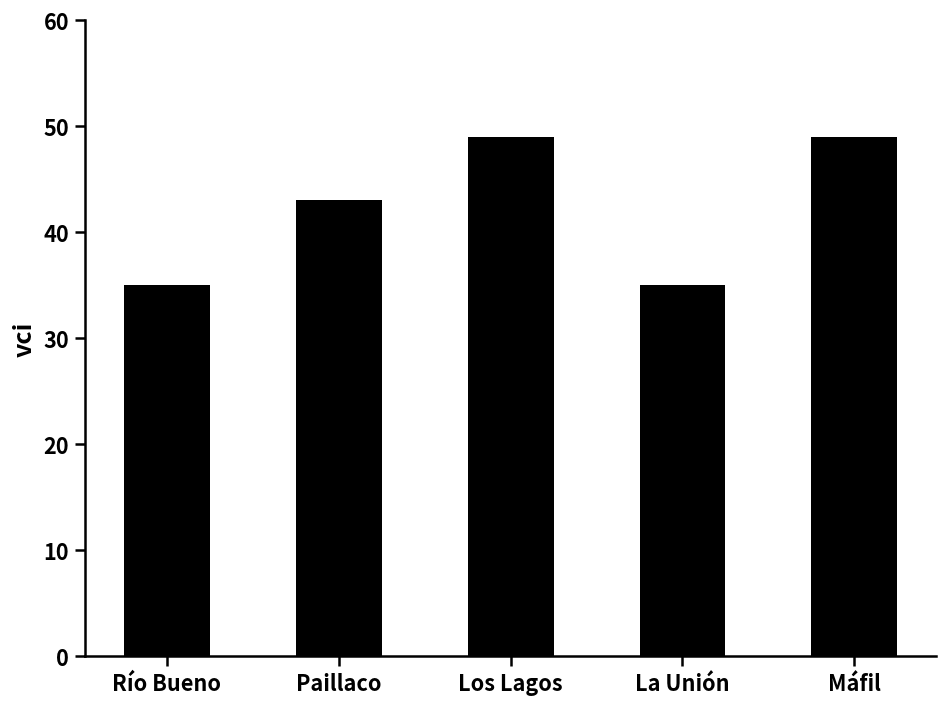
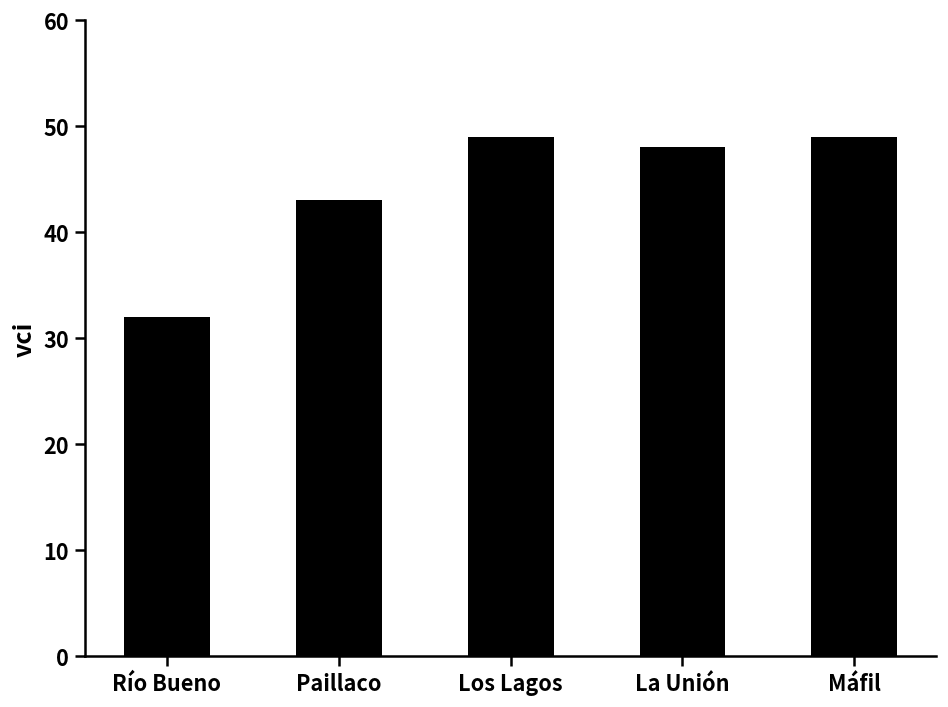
Río Bueno: 35 -> 32
La Unión: 35 -> 48
